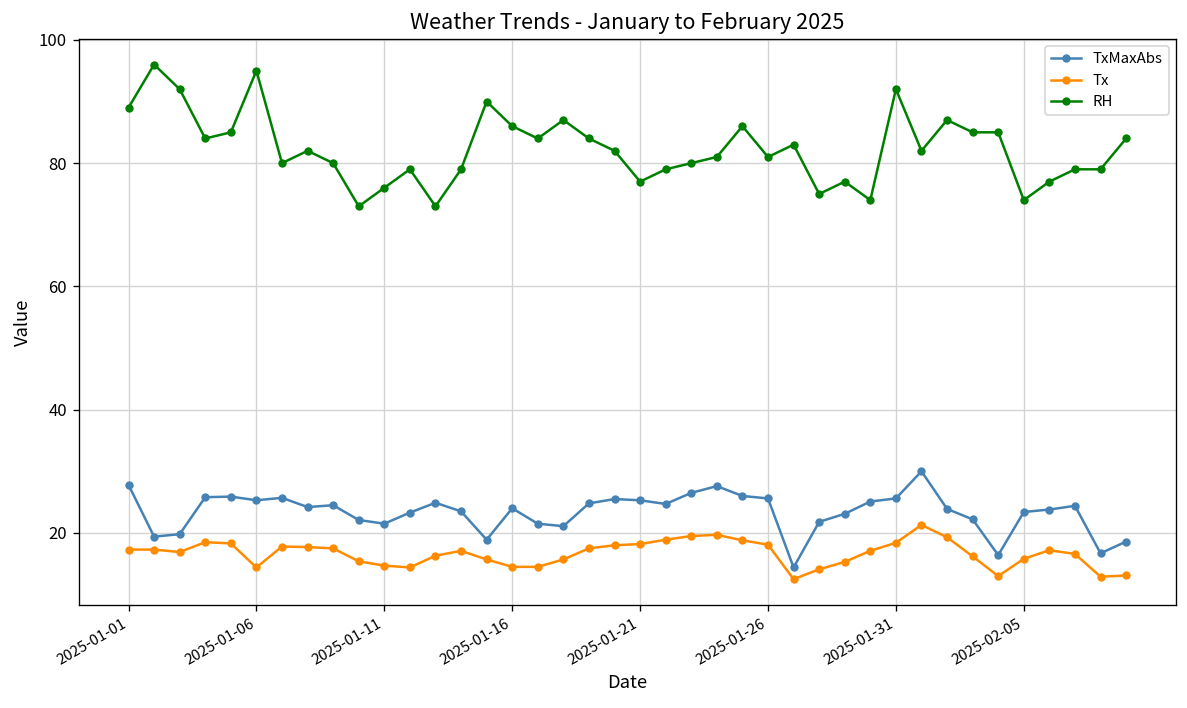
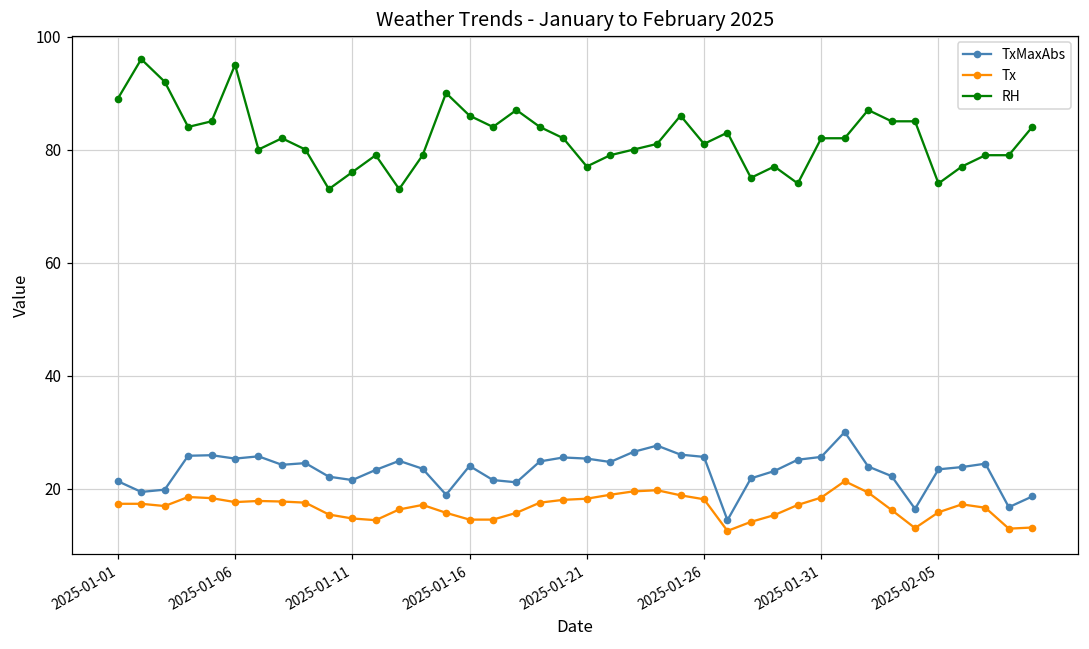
TxMaxAbs, 2025-01-01: 28 -> 21
Tx, 2025-01-06: 14 -> 18
RH, 2025-01-31: 92 -> 82
